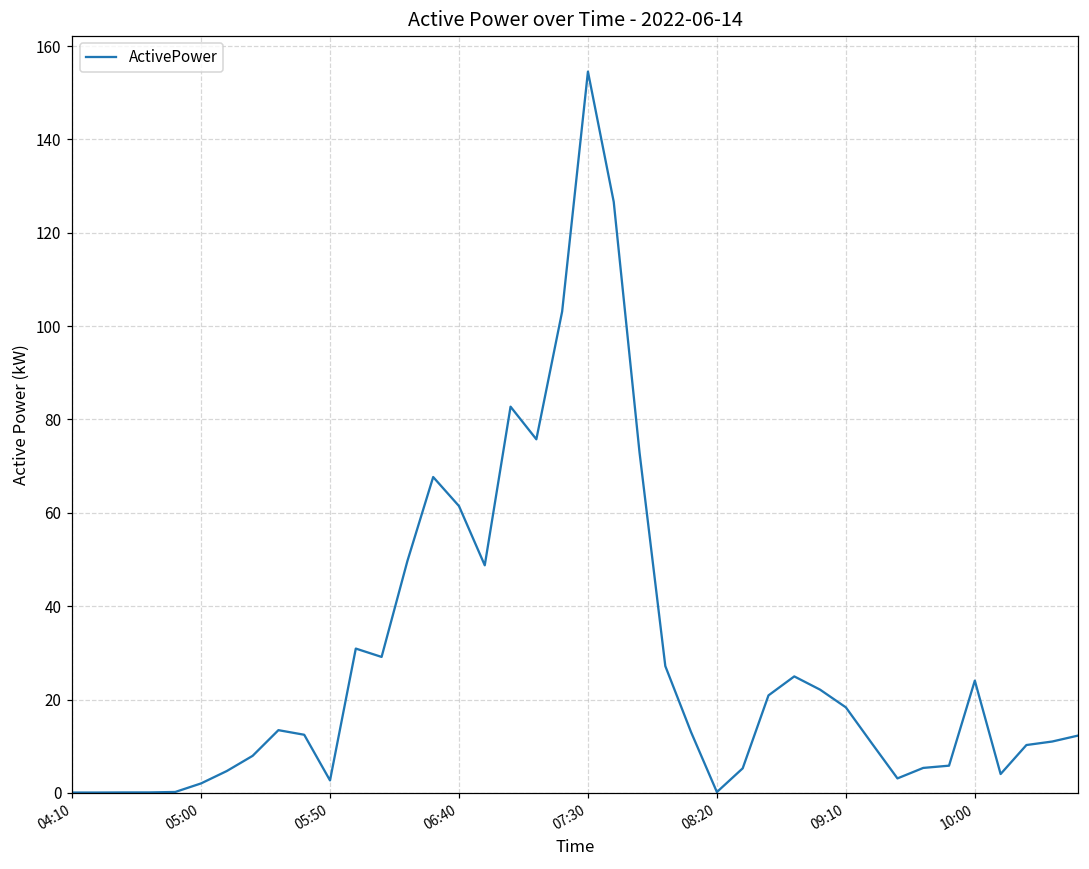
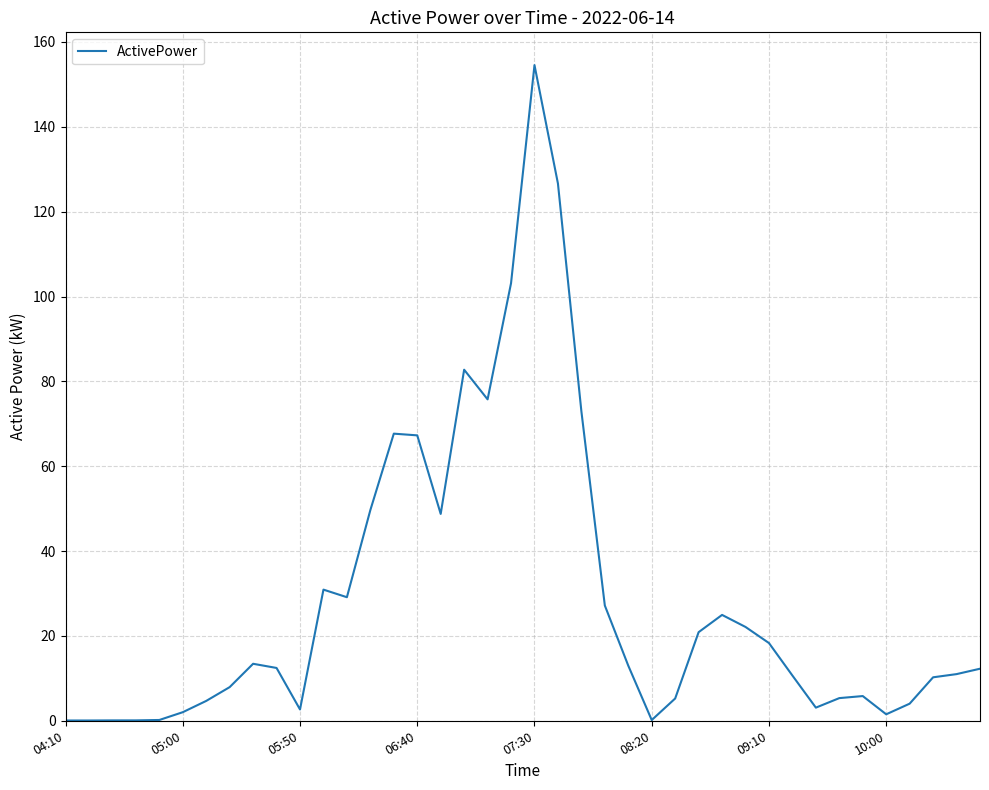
06:40: 61 -> 67
10:00: 24 -> 2
